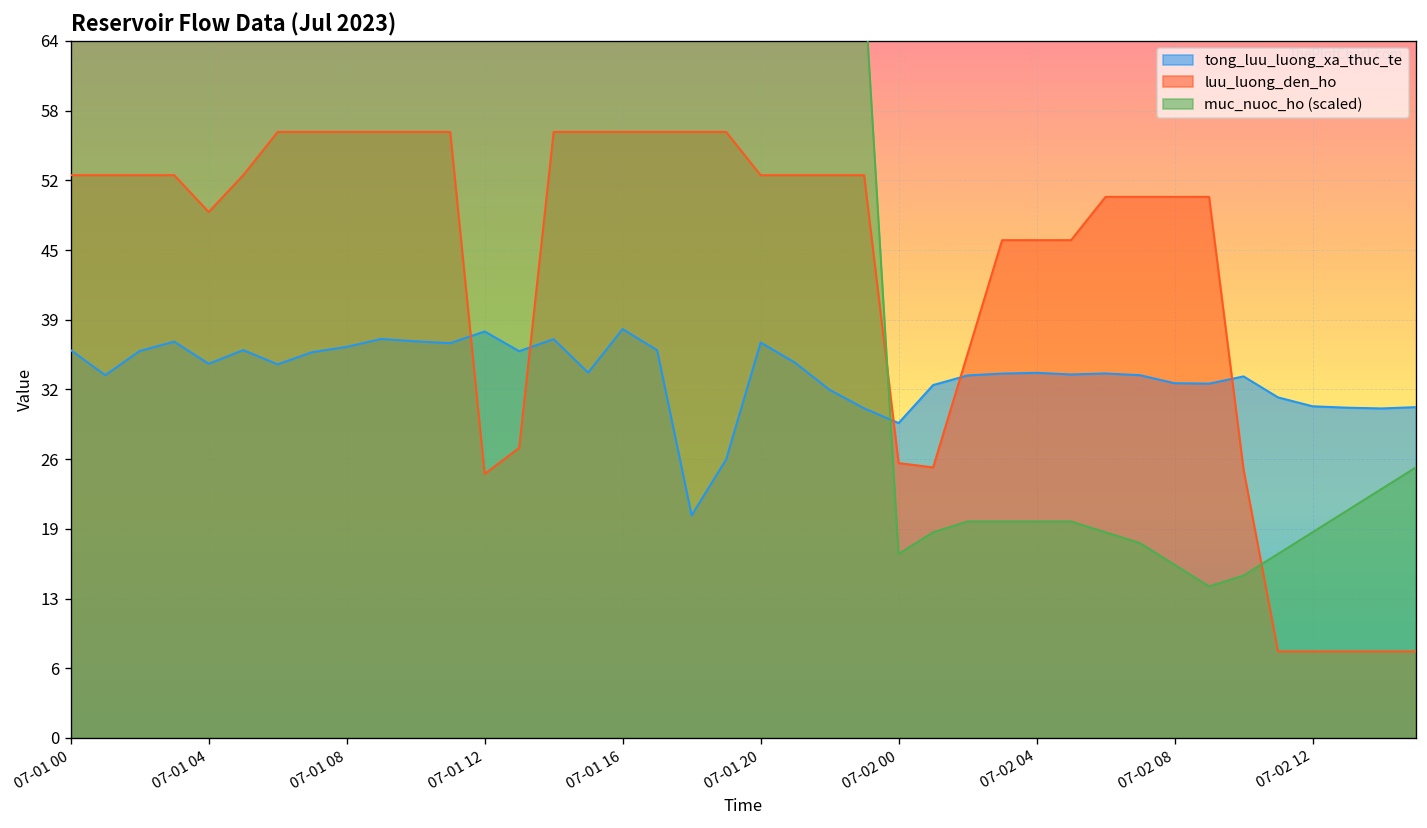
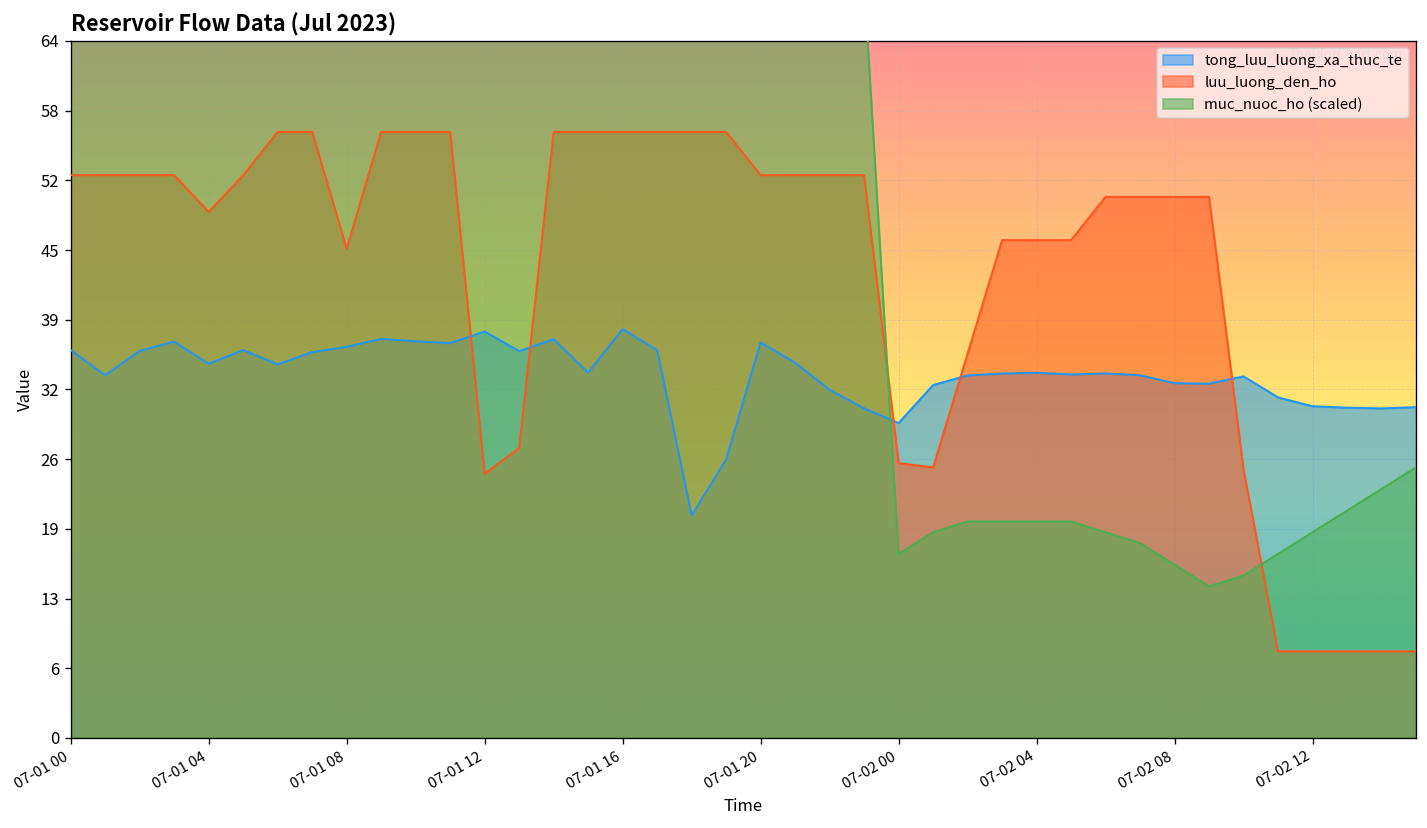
luu_luong_den_ho, 07-01 08: 56 -> 45
